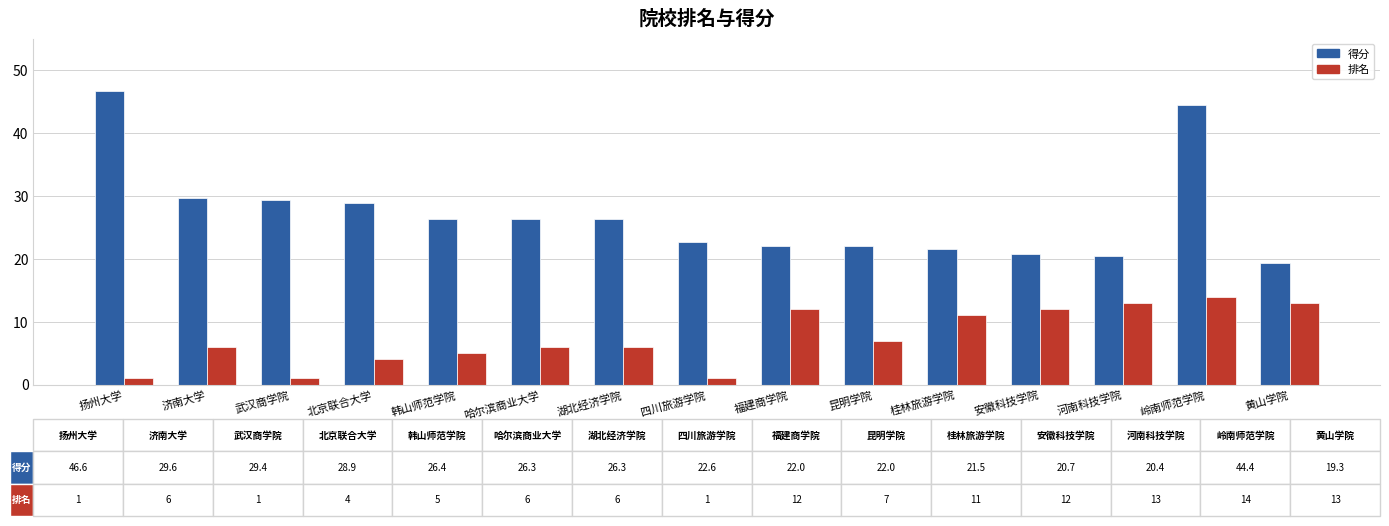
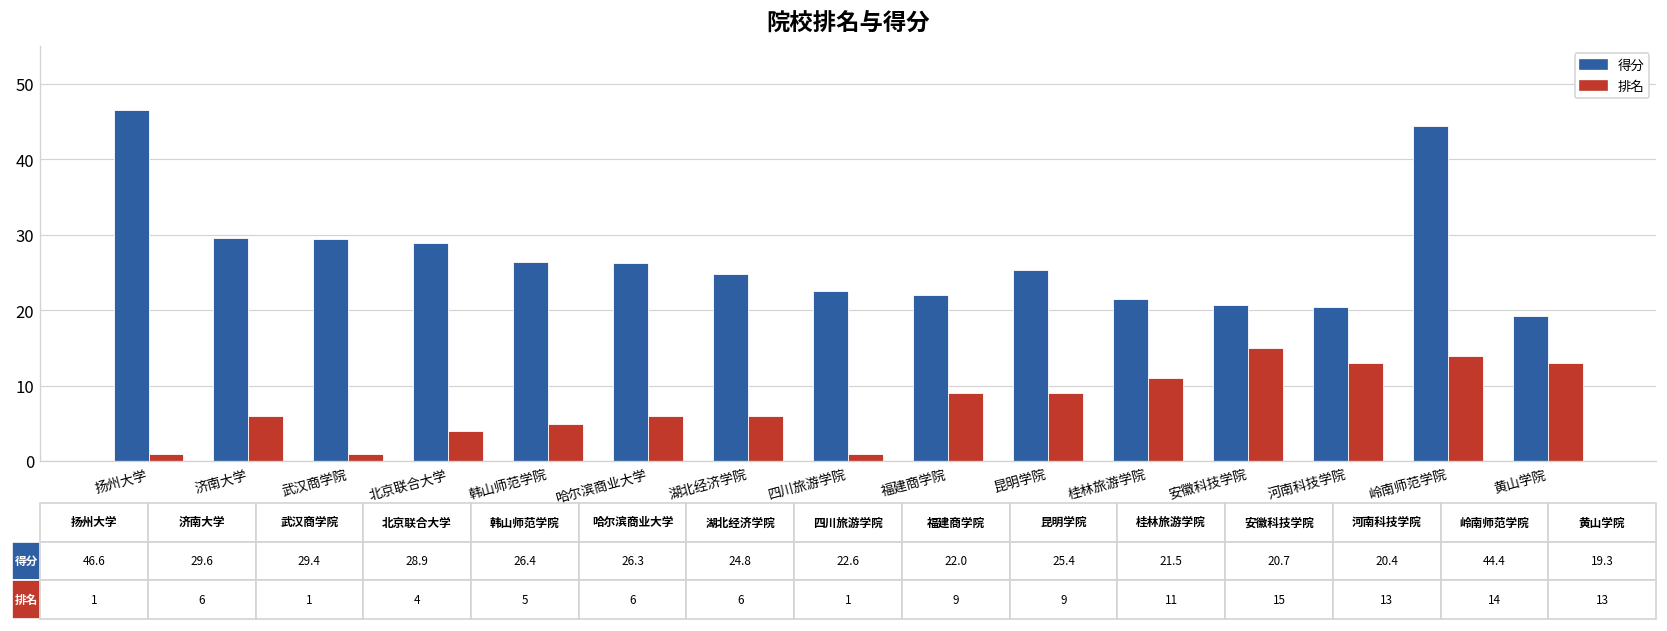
得分, 湖北经济学院: 26.3 -> 24.8
排名, 福建商学院: 12 -> 9
得分, 昆明学院: 22.0 -> 25.4
排名, 昆明学院: 7 -> 9
排名, 安徽科技学院: 12 -> 15
